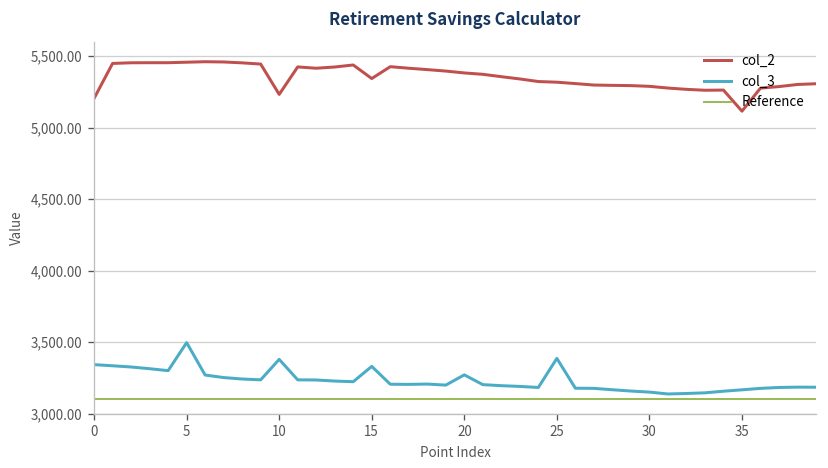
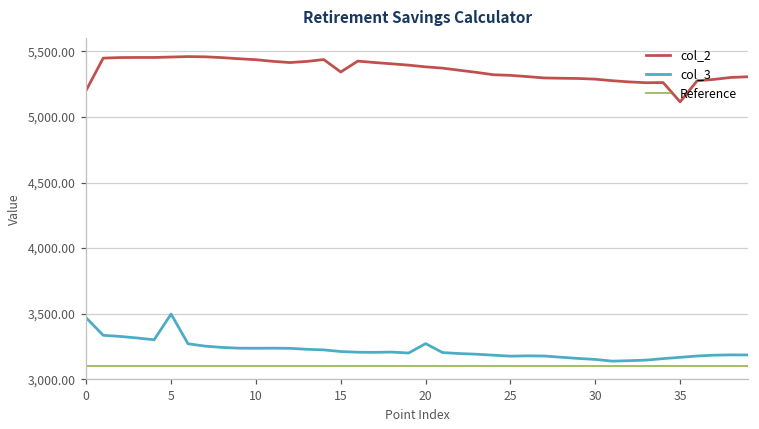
col_3, 0: 3,340 -> 3,470
col_2, 10: 5,230 -> 5,440
col_3, 10: 3,380 -> 3,240
col_3, 15: 3,330 -> 3,210
col_3, 25: 3,390 -> 3,180
